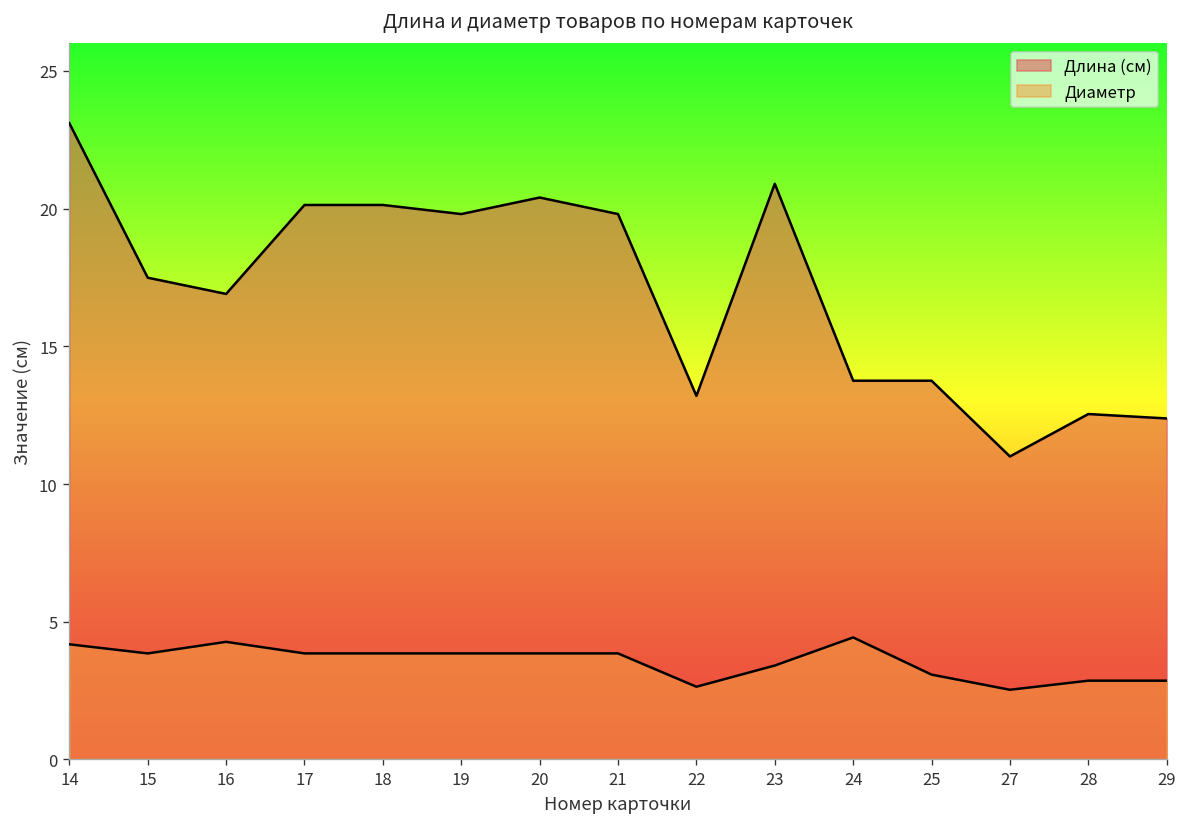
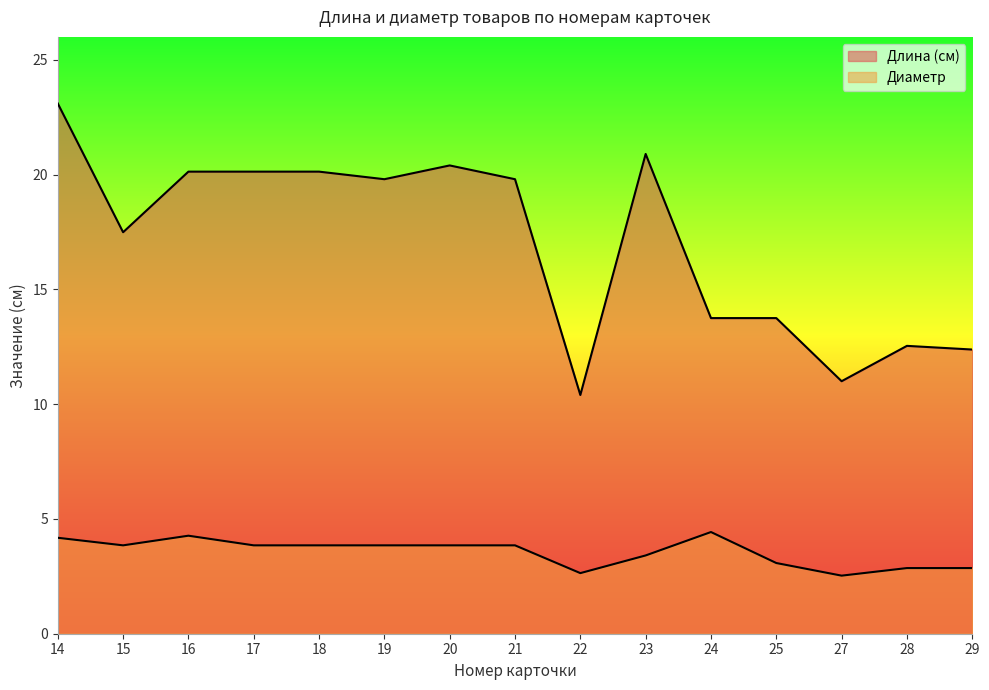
Длина (см), 16: 16.9 -> 20.1
Длина (см), 22: 13.2 -> 10.4
